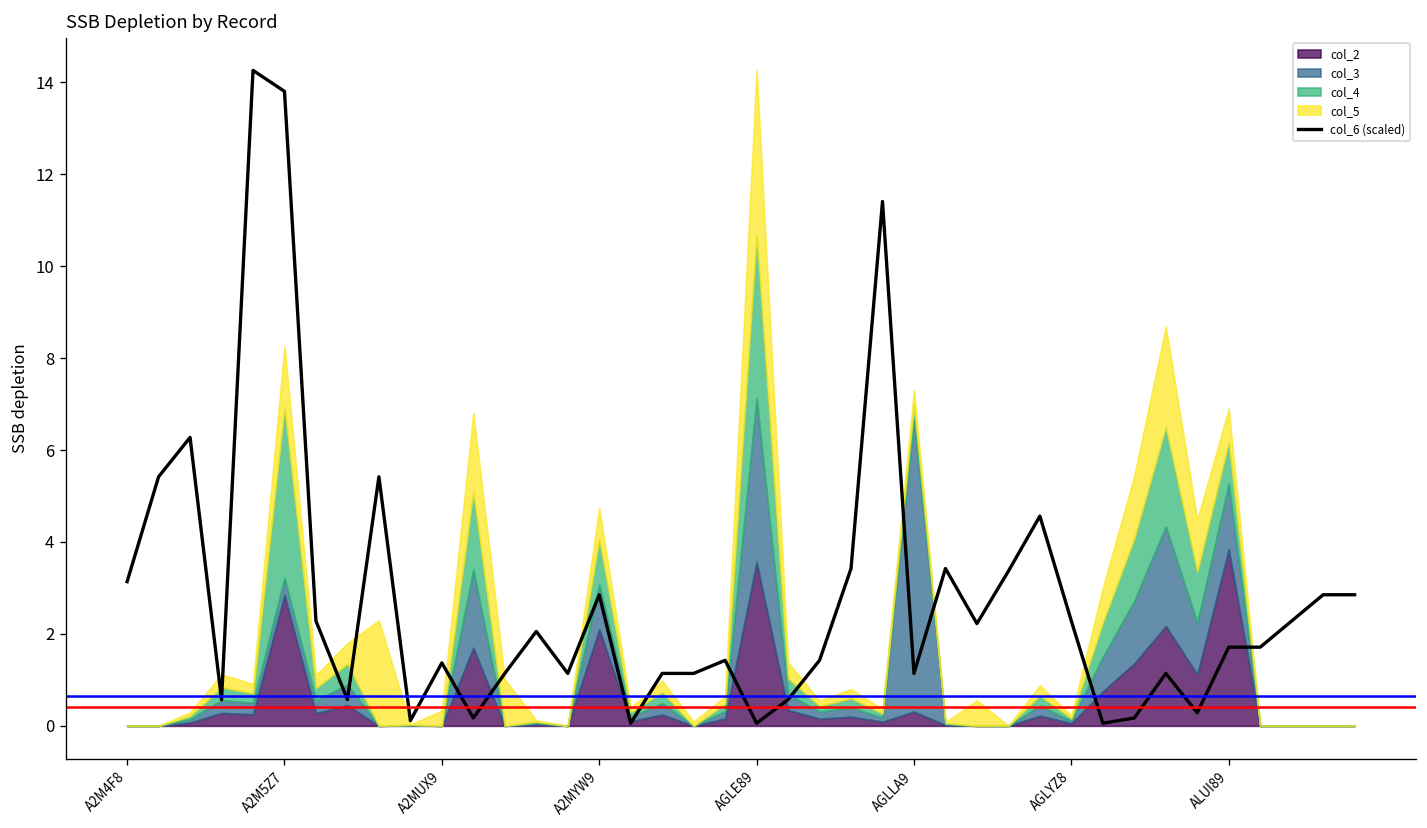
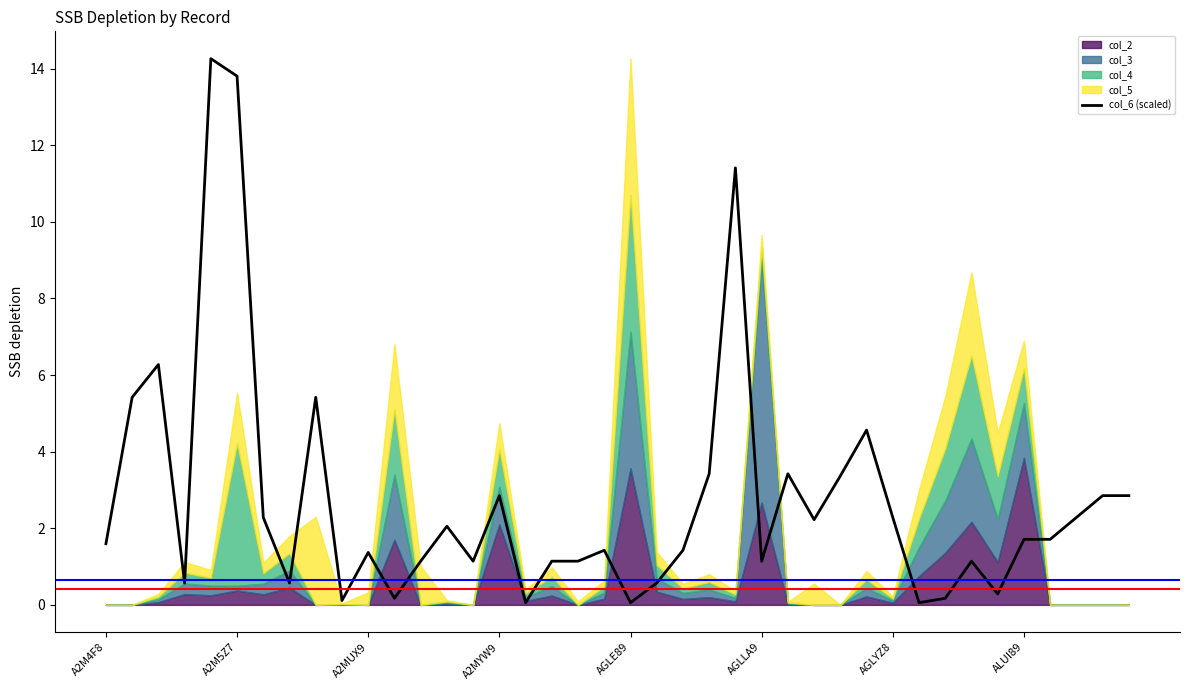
col_6 (scaled), A2M4F8: 3.1 -> 1.6
col_2, A2M5Z7: 2.8 -> 0.4
col_3, A2M5Z7: 0.4 -> 0.1
col_2, AGLLA9: 0.3 -> 2.7
